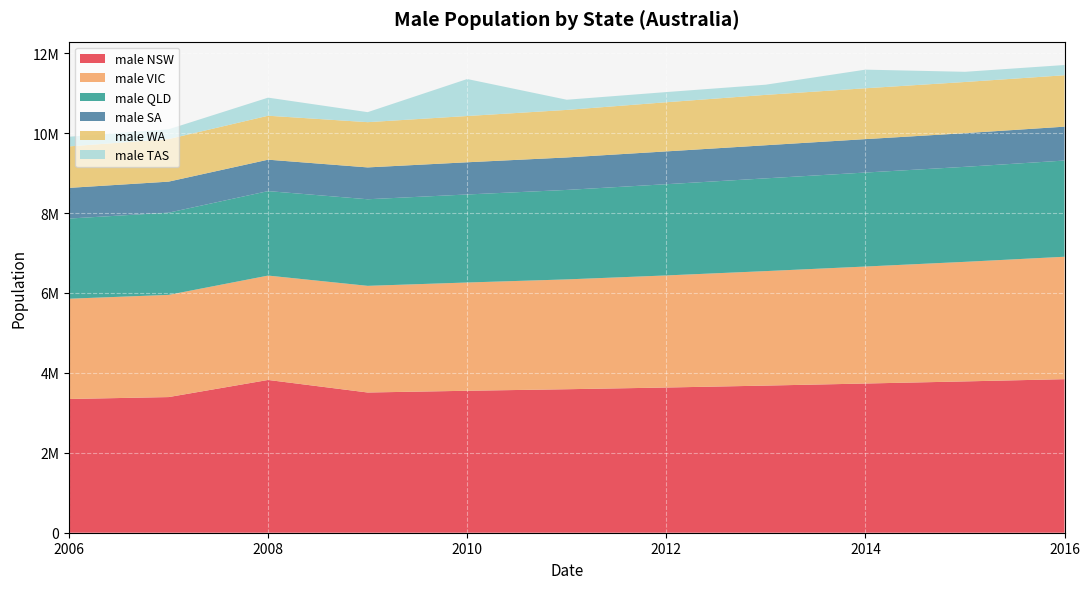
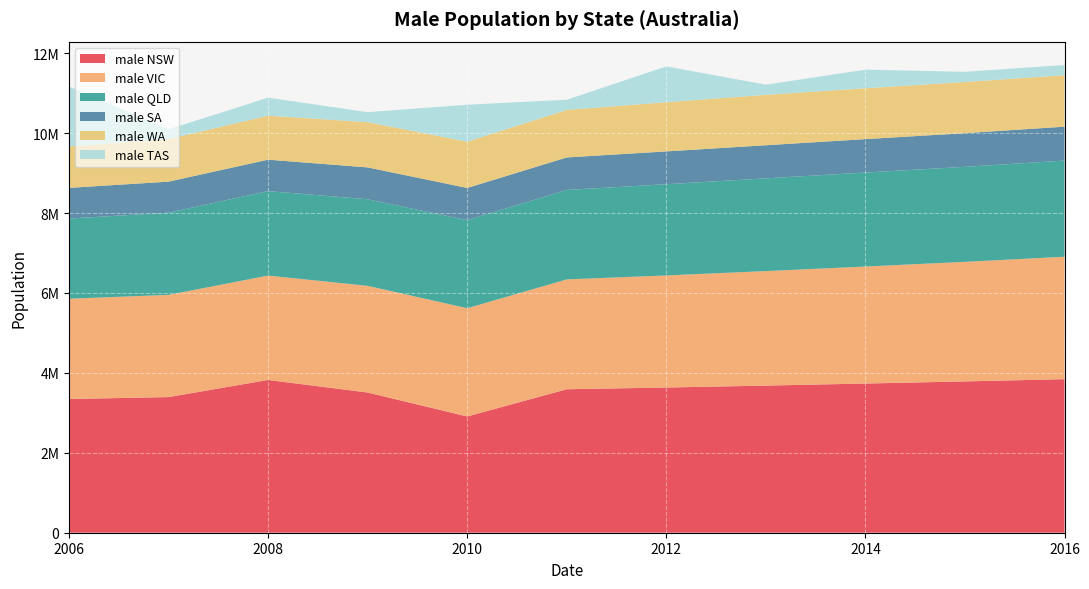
male TAS, 2006: 200000 -> 1500000
male NSW, 2010: 3600000 -> 2900000
male TAS, 2012: 300000 -> 900000
